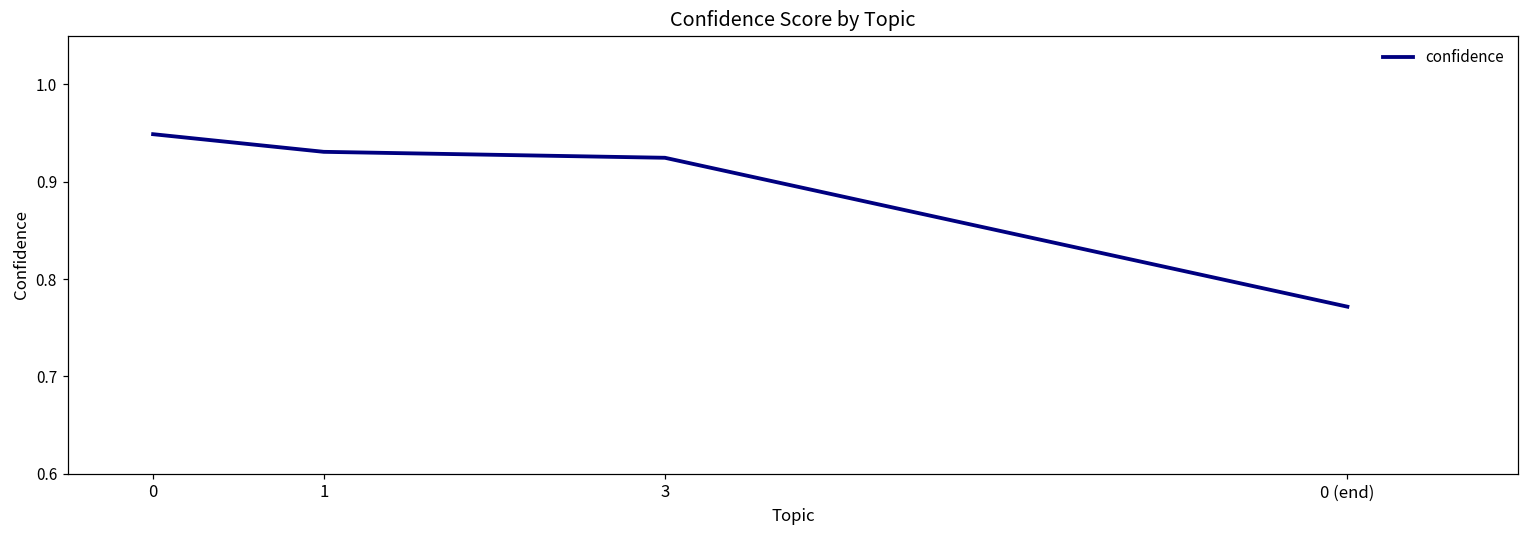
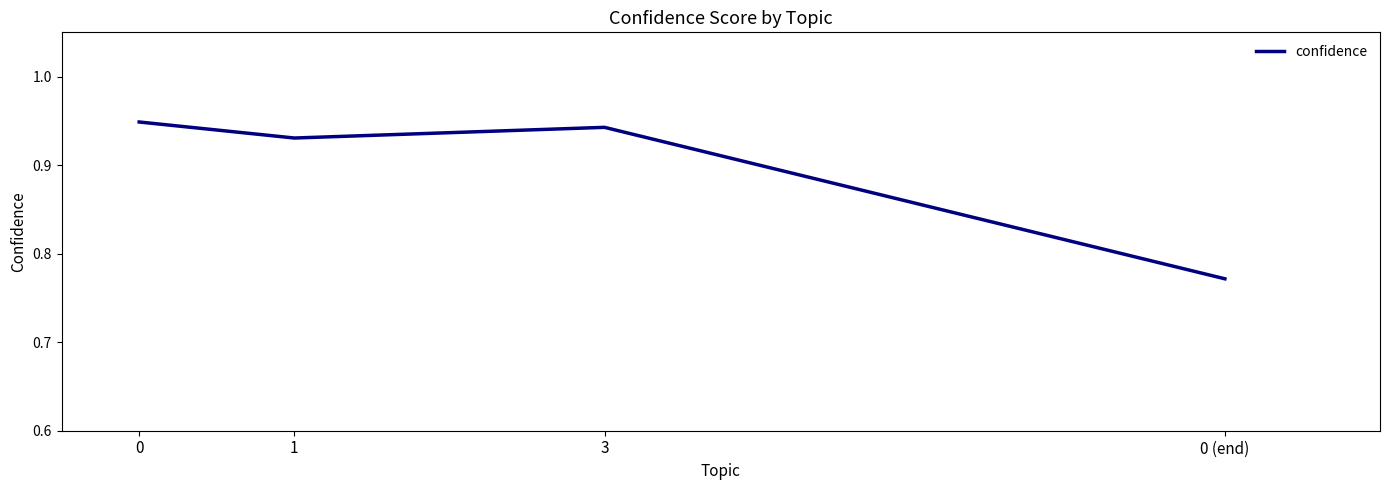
3: 0.92 -> 0.94
